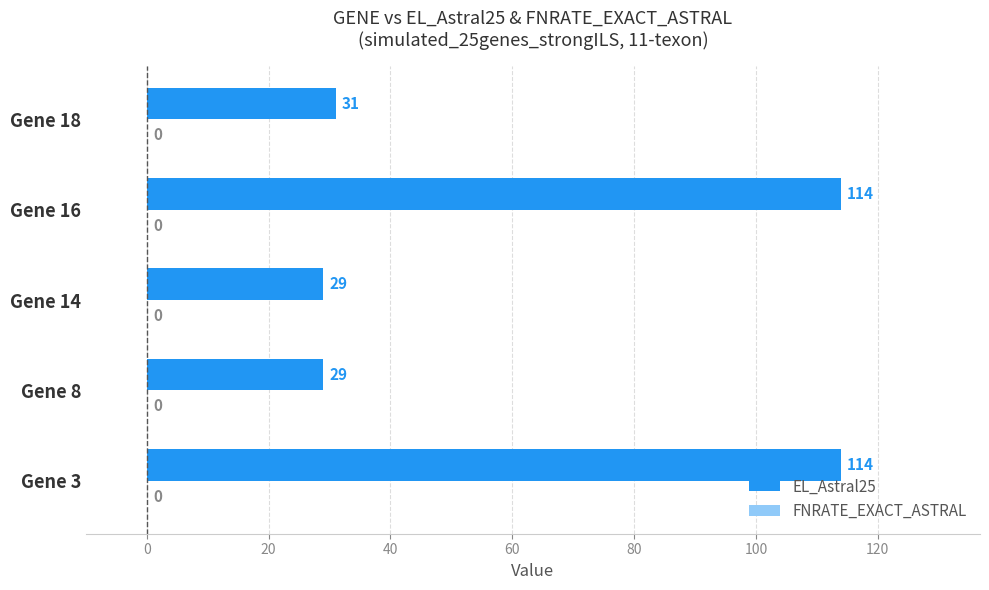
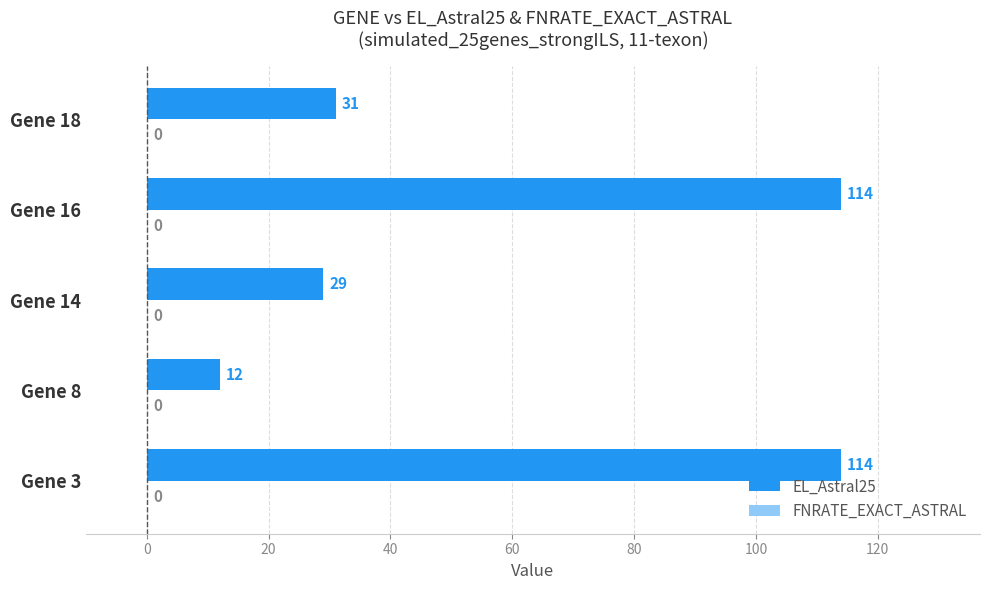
EL_Astral25, Gene 8: 29 -> 12
